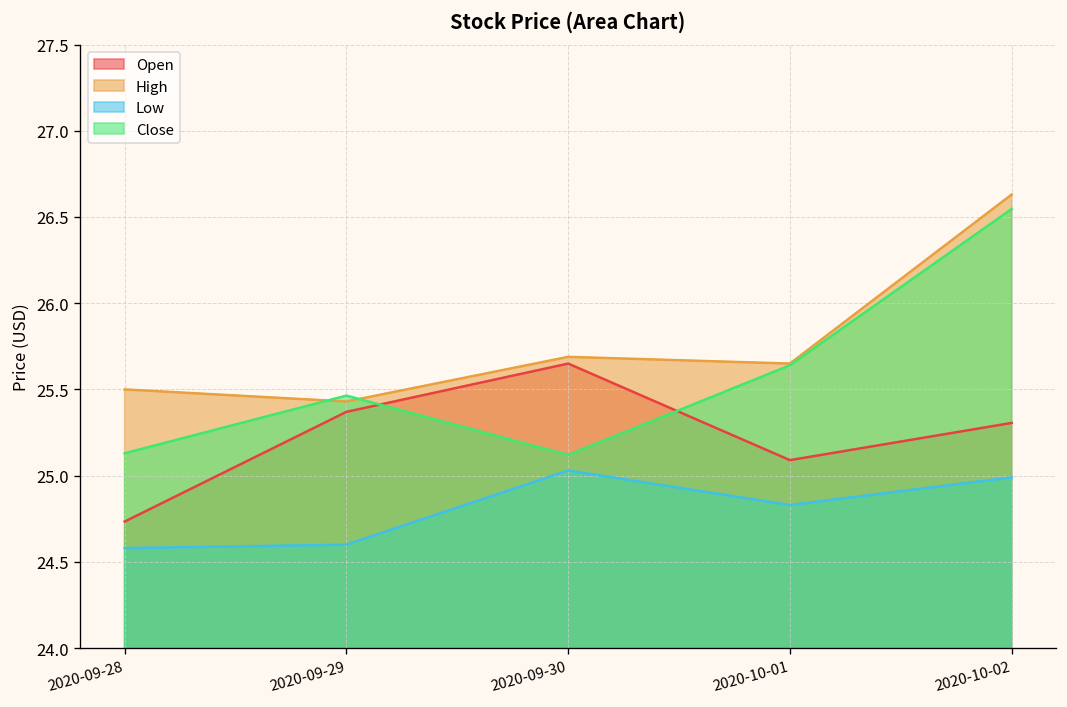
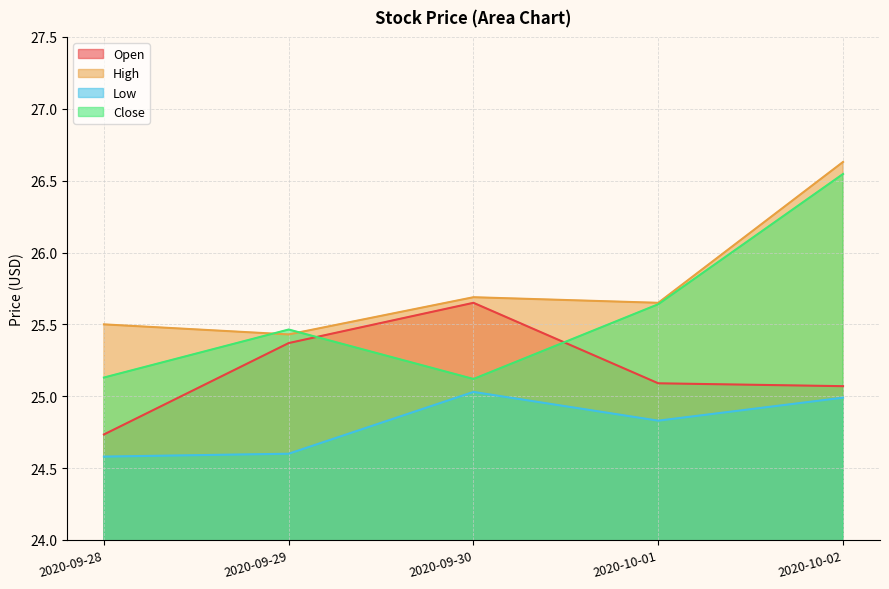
Open, 2020-10-02: 25.31 -> 25.07
